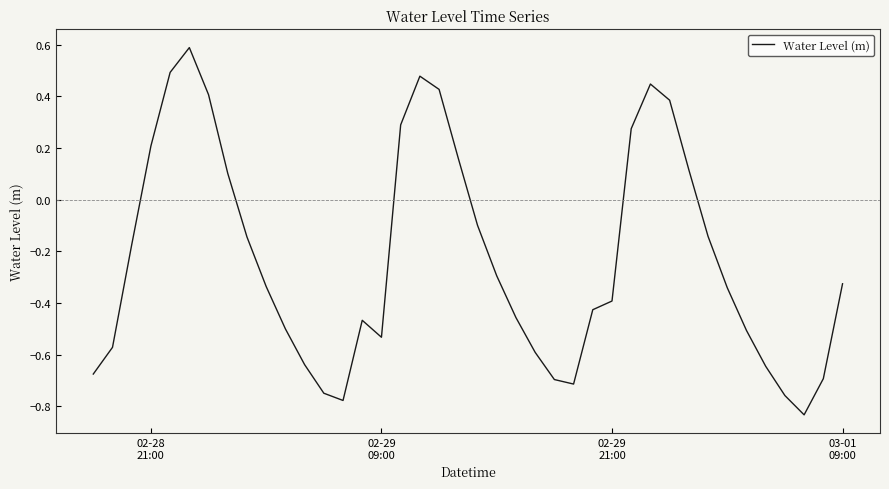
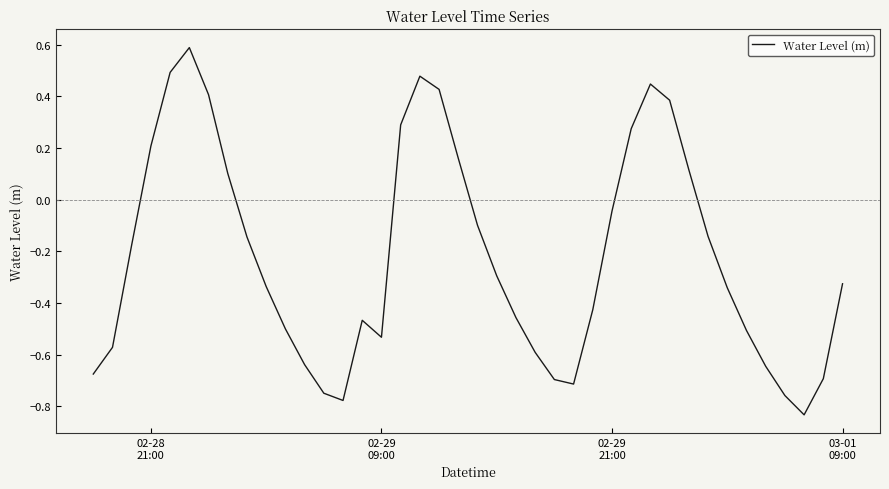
02-29 21:00: -0.39 -> -0.04
